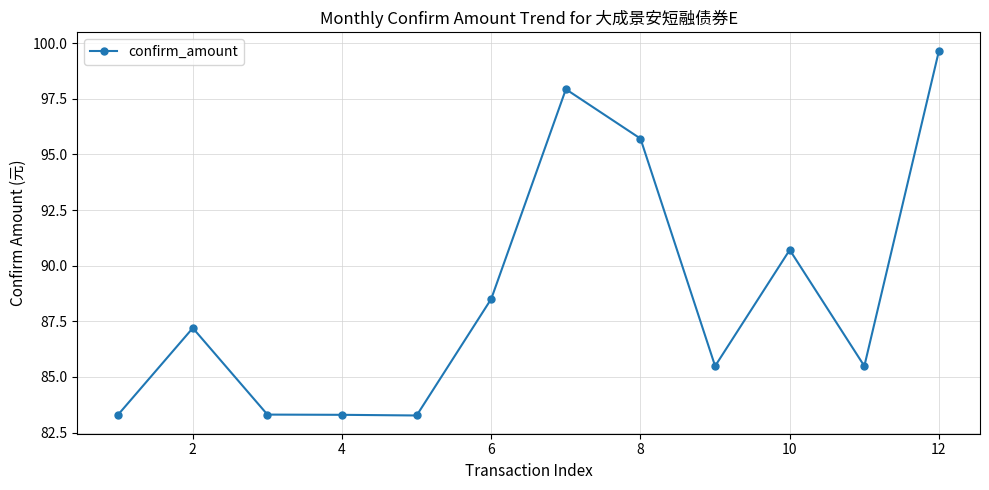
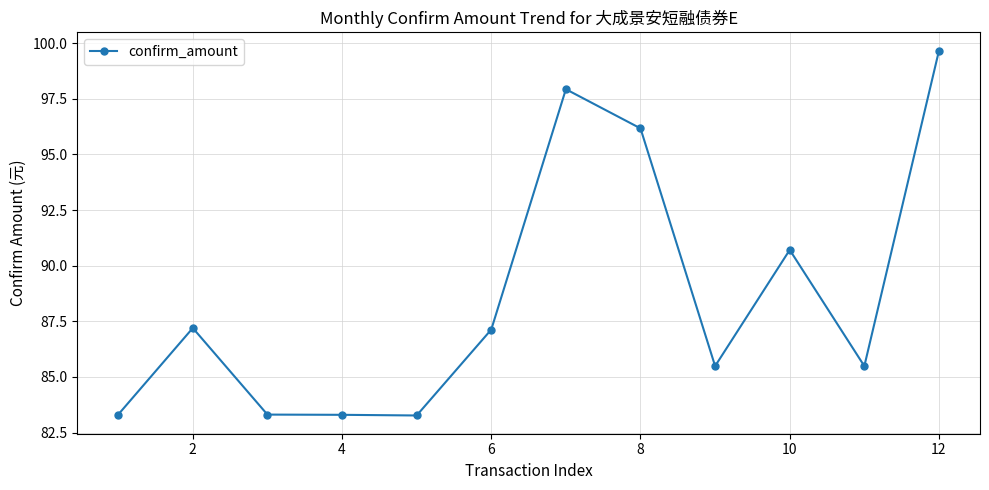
6: 88.5 -> 87.1
8: 95.7 -> 96.2
